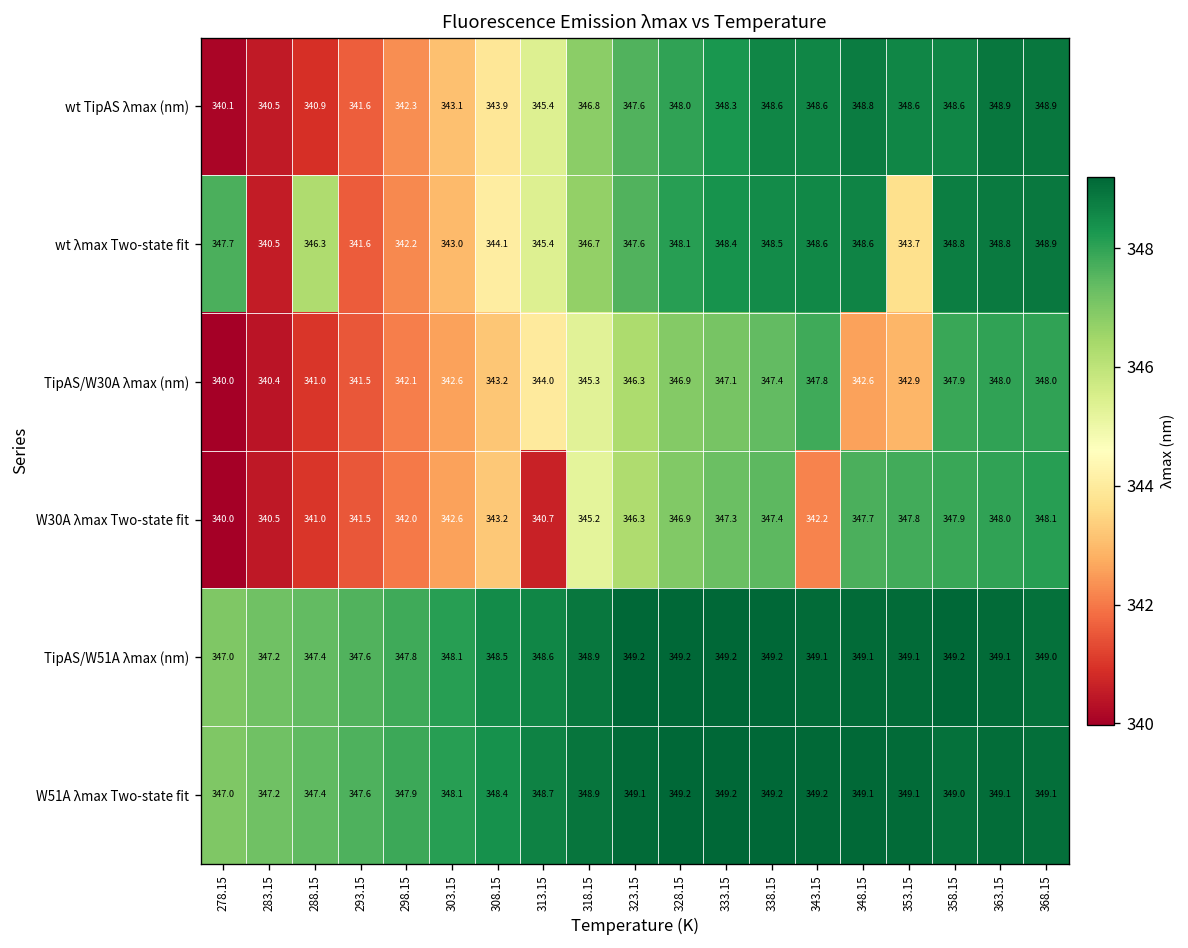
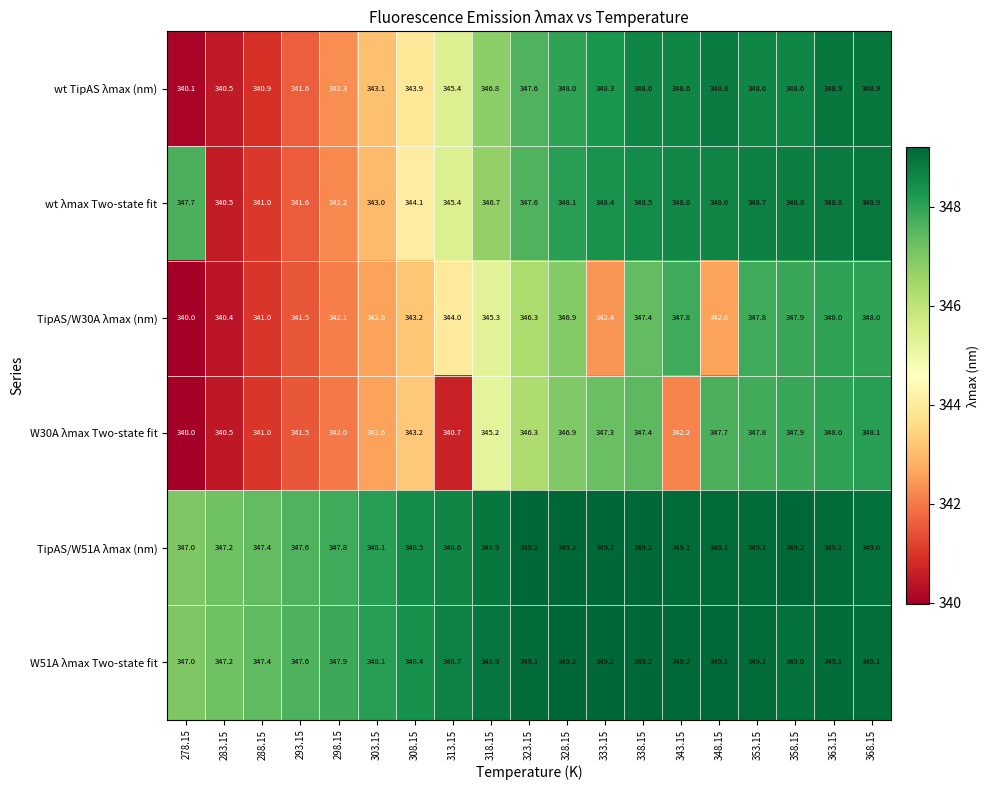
wt λmax Two-state fit, 288.15: 346.3 -> 341.0
wt λmax Two-state fit, 353.15: 343.7 -> 348.7
TipAS/W30A λmax (nm), 333.15: 347.1 -> 342.4
TipAS/W30A λmax (nm), 353.15: 342.9 -> 347.8
